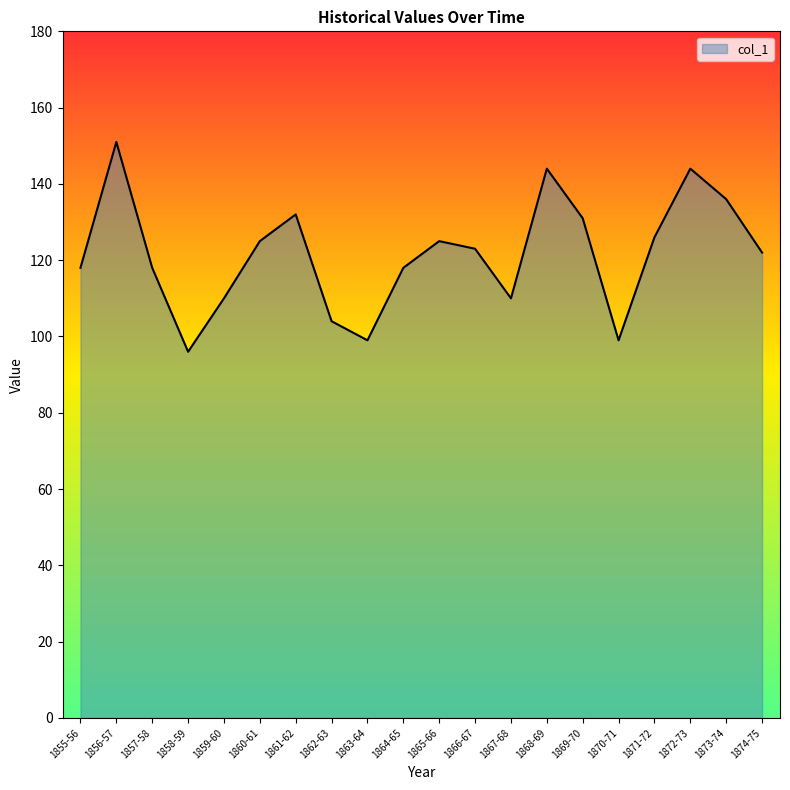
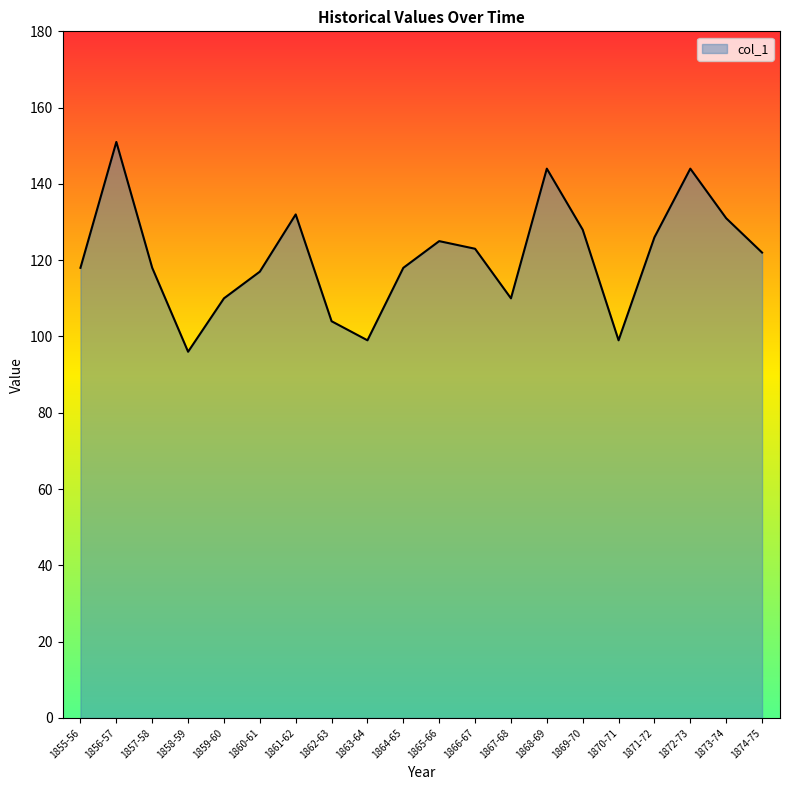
1860-61: 125 -> 117
1869-70: 131 -> 128
1873-74: 136 -> 131
